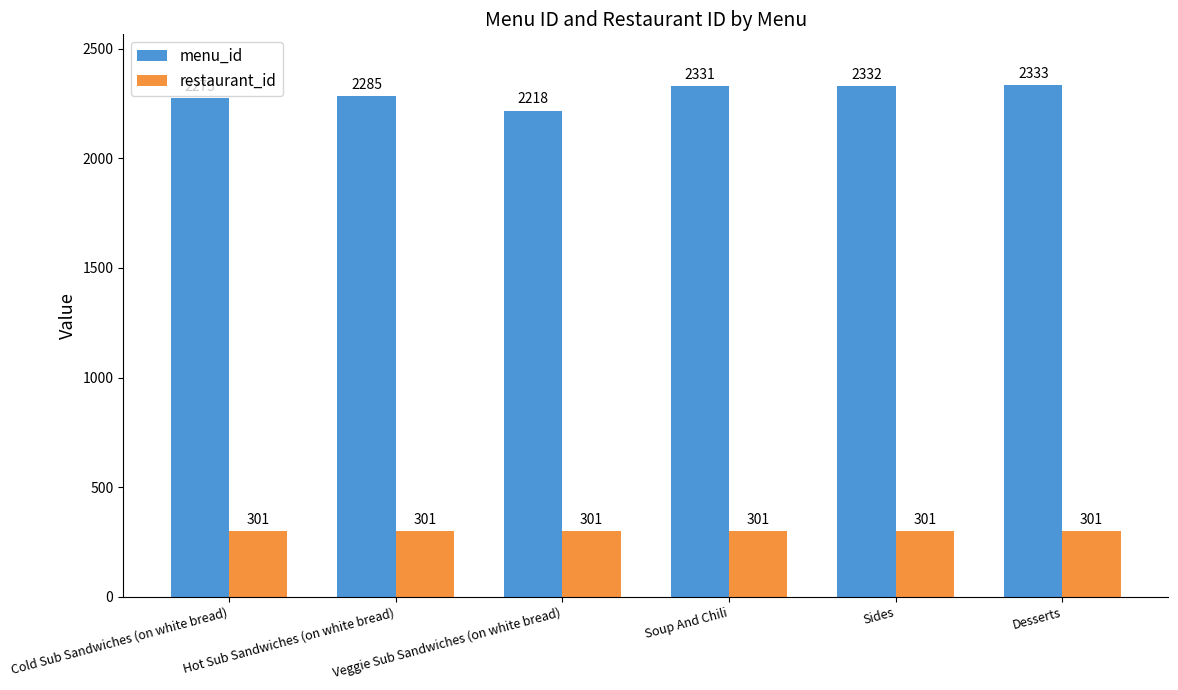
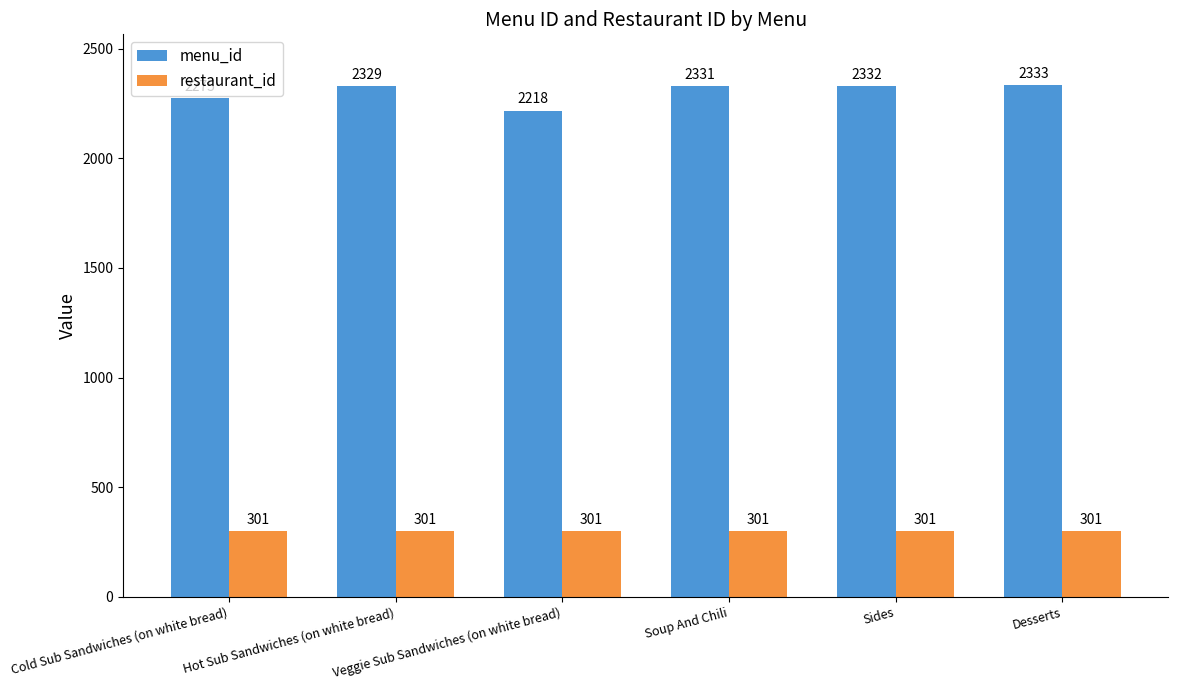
menu_id, Hot Sub Sandwiches (on white bread): 2285 -> 2329
